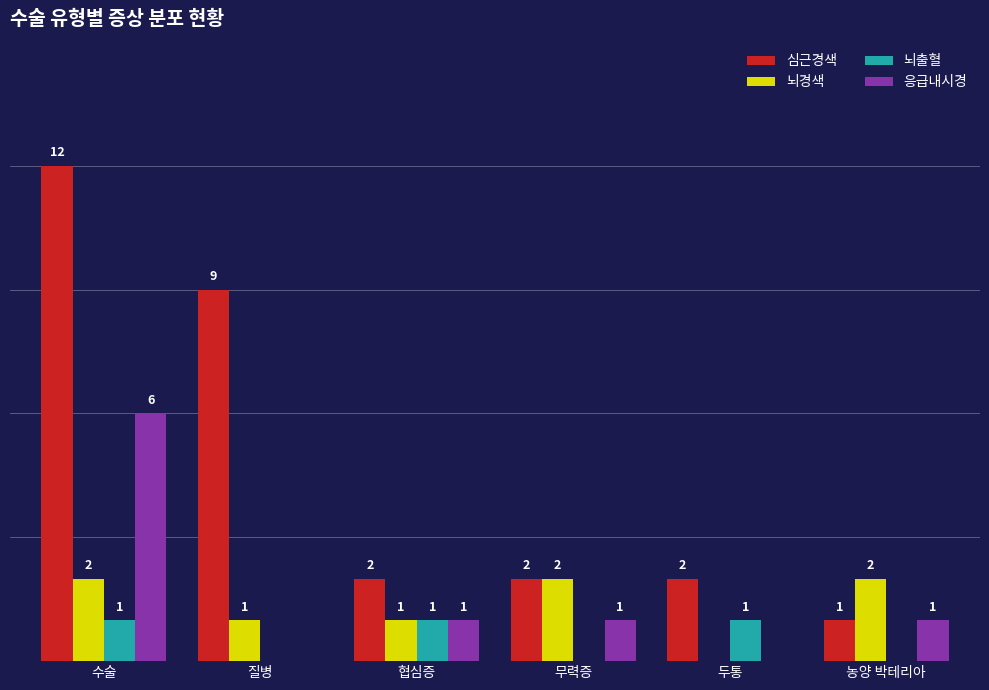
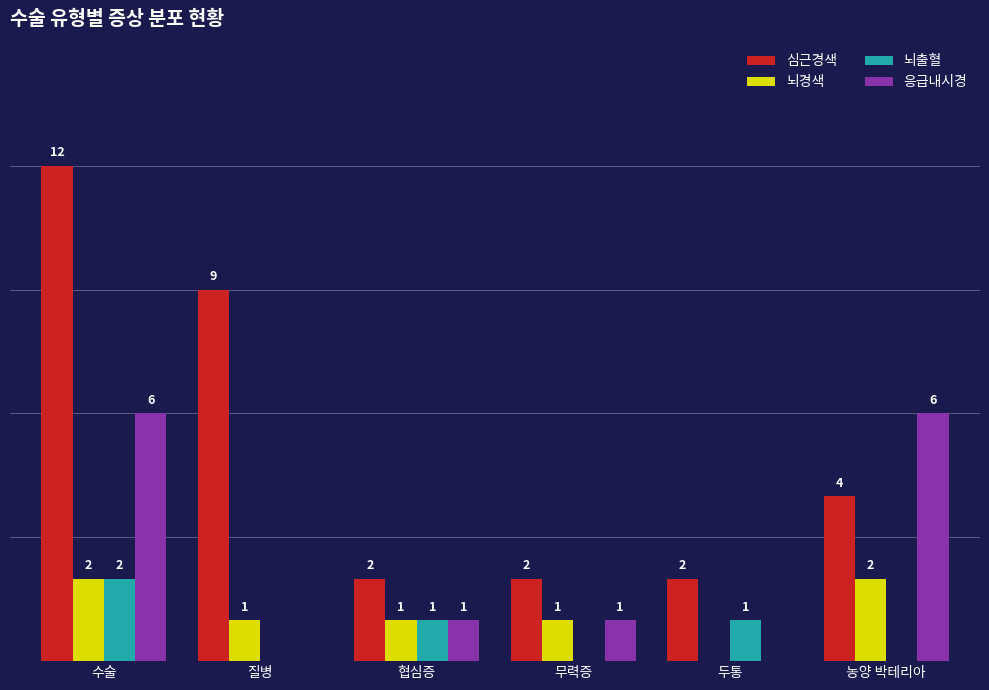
뇌출혈, 수술: 1 -> 2
뇌경색, 무력증: 2 -> 1
심근경색, 농양 박테리아: 1 -> 4
응급내시경, 농양 박테리아: 1 -> 6
